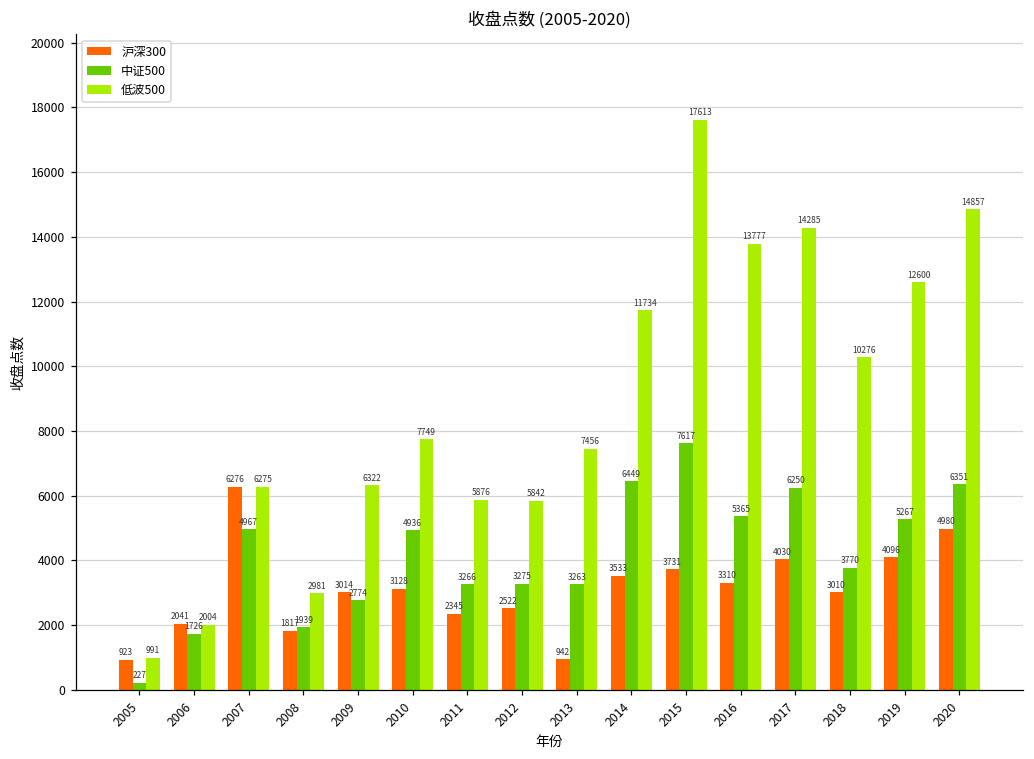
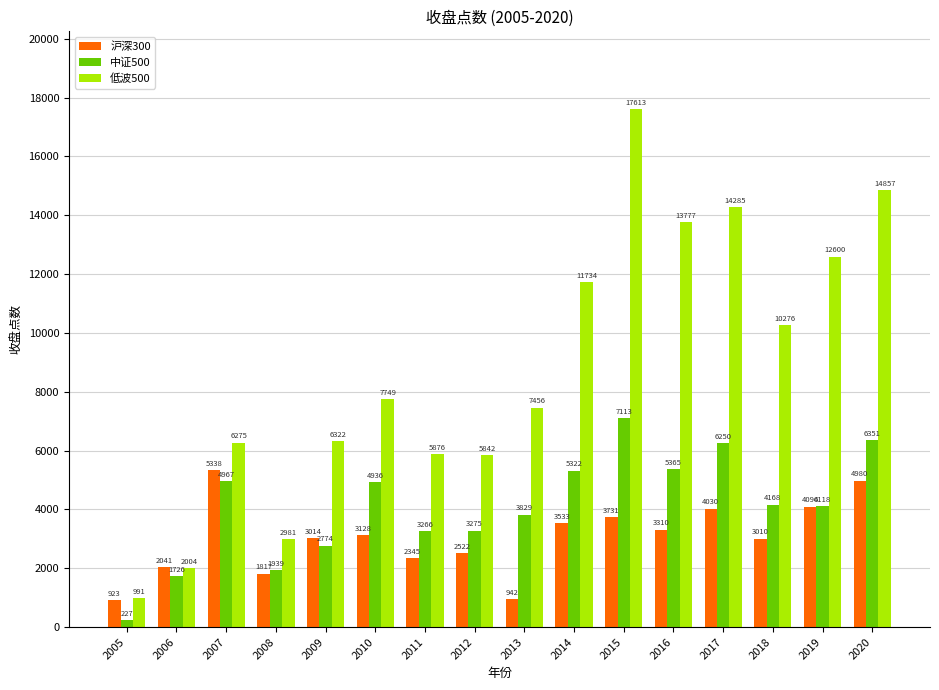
沪深300, 2007: 6276 -> 5338
中证500, 2013: 3263 -> 3829
中证500, 2014: 6449 -> 5322
中证500, 2015: 7617 -> 7113
中证500, 2018: 3770 -> 4168
中证500, 2019: 5267 -> 4118
